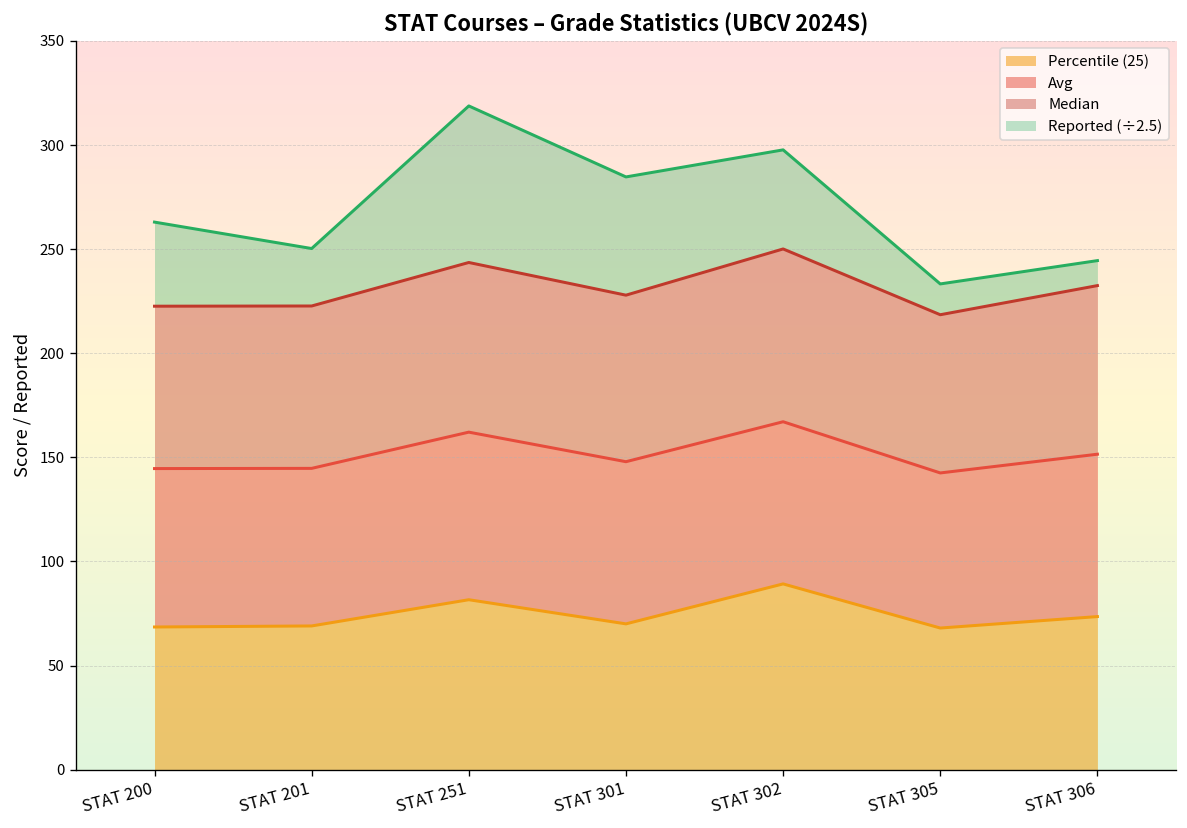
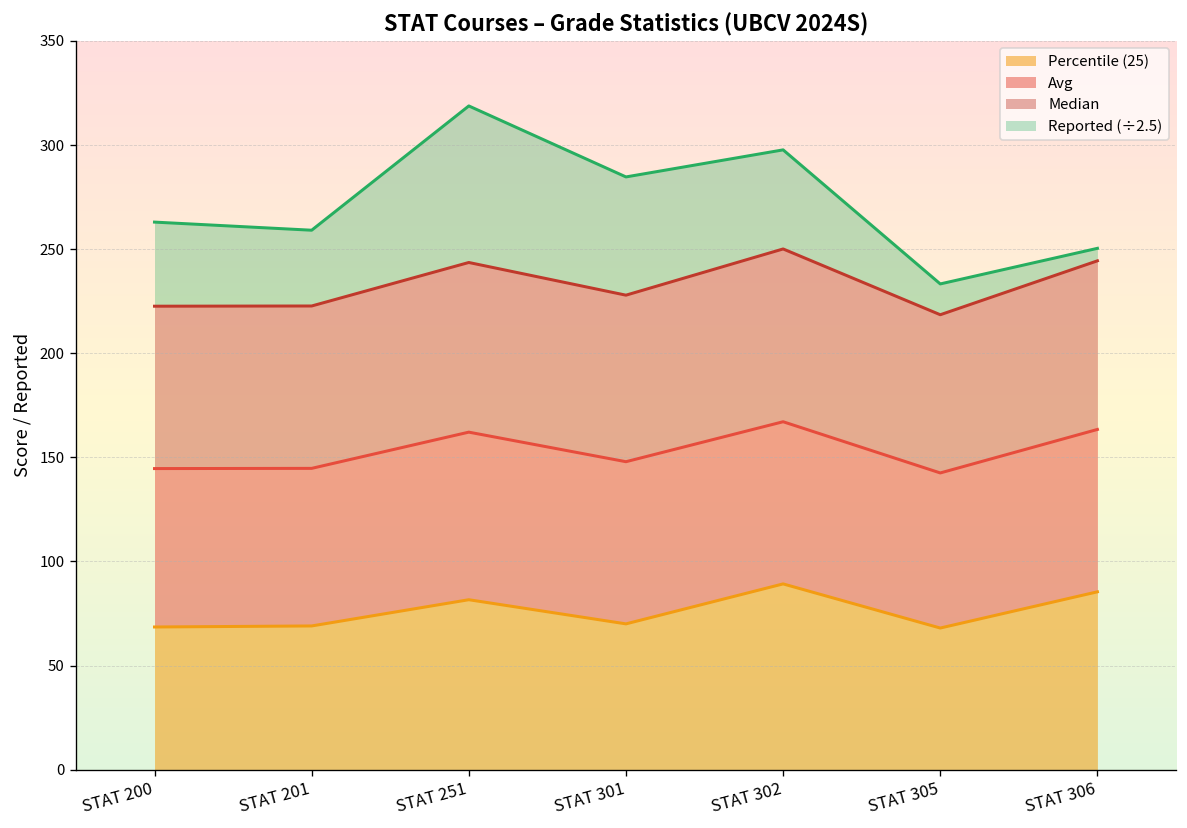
Reported (÷2.5), STAT 201: 28 -> 36
Percentile (25), STAT 306: 74 -> 85
Reported (÷2.5), STAT 306: 12 -> 6
